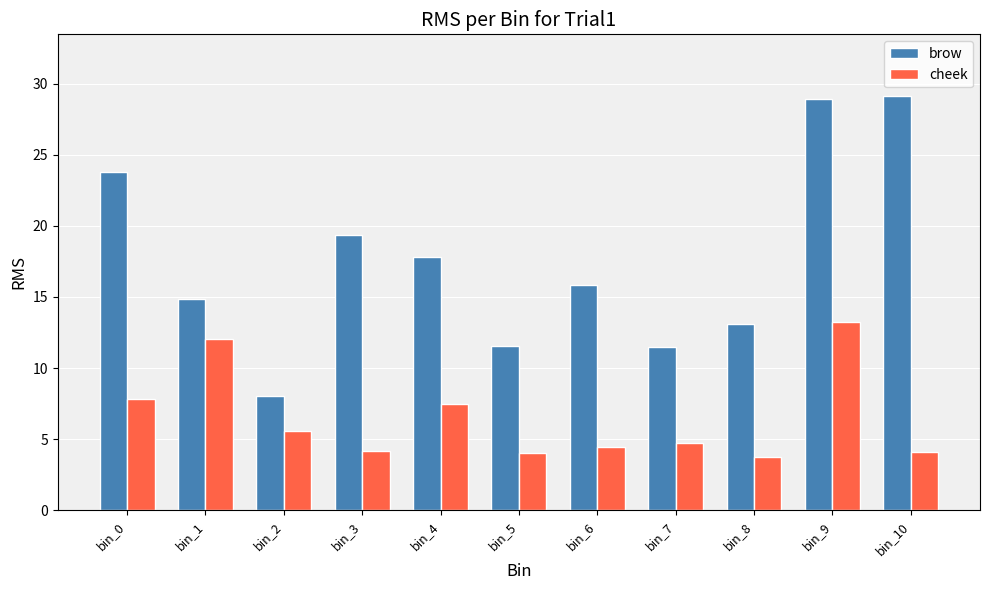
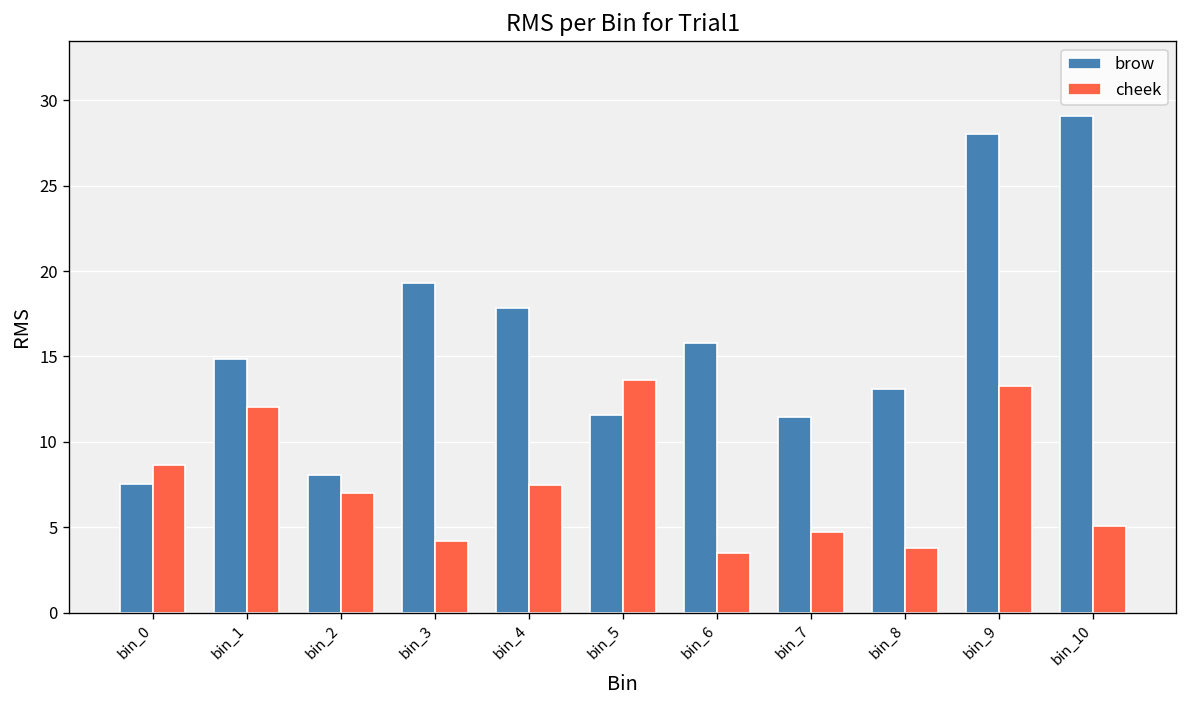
brow, bin_0: 23.8 -> 7.6
cheek, bin_0: 7.8 -> 8.6
cheek, bin_2: 5.6 -> 7.0
cheek, bin_5: 4.0 -> 13.6
cheek, bin_6: 4.4 -> 3.5
brow, bin_9: 28.9 -> 28.0
cheek, bin_10: 4.1 -> 5.1
